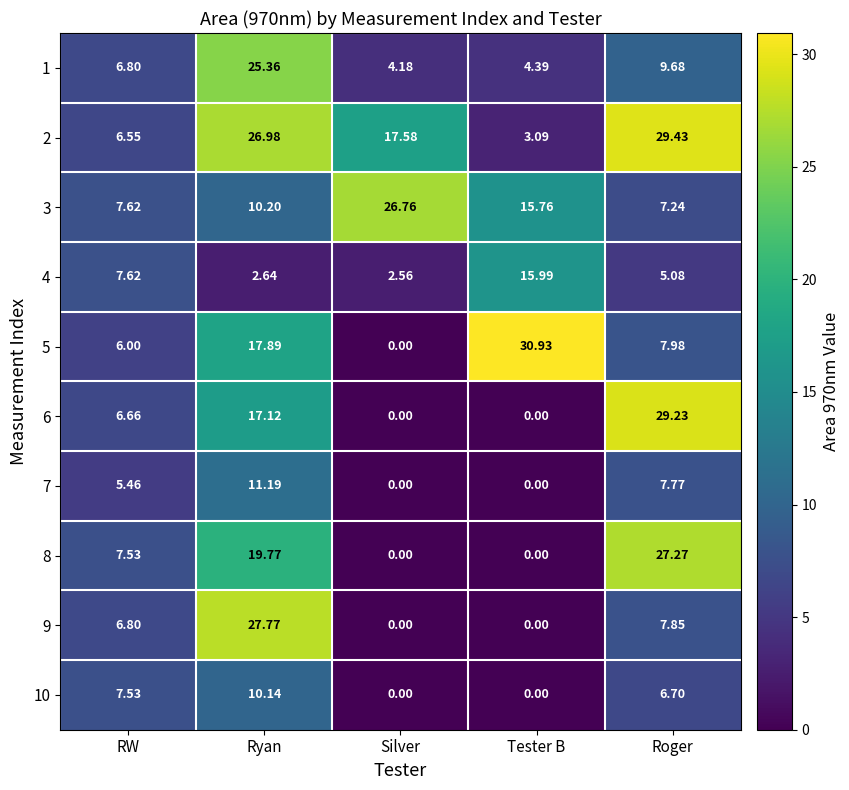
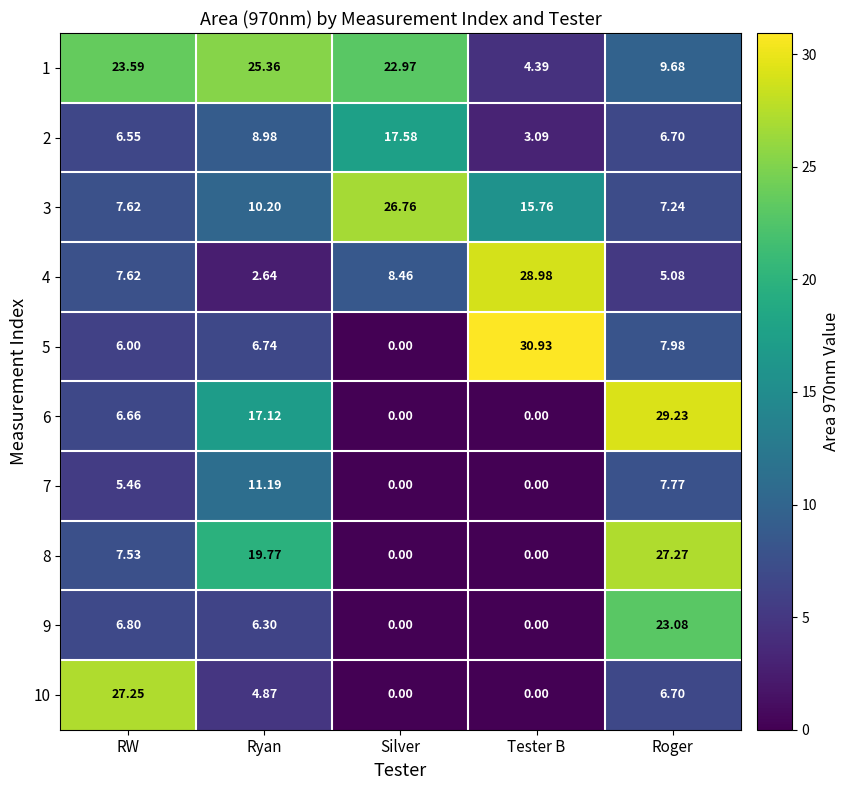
1, RW: 6.80 -> 23.59
1, Silver: 4.18 -> 22.97
2, Ryan: 26.98 -> 8.98
2, Roger: 29.43 -> 6.70
4, Silver: 2.56 -> 8.46
4, Tester B: 15.99 -> 28.98
5, Ryan: 17.89 -> 6.74
9, Ryan: 27.77 -> 6.30
9, Roger: 7.85 -> 23.08
10, RW: 7.53 -> 27.25
10, Ryan: 10.14 -> 4.87
